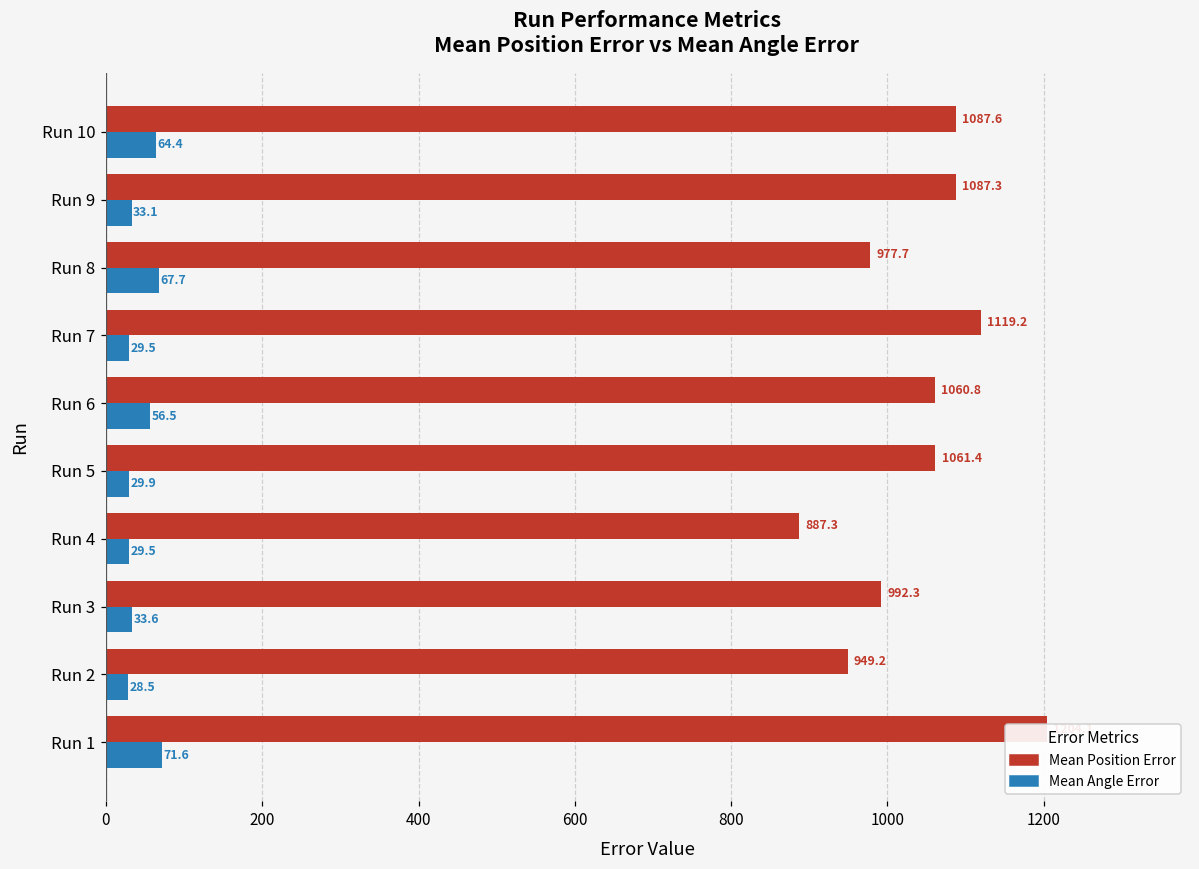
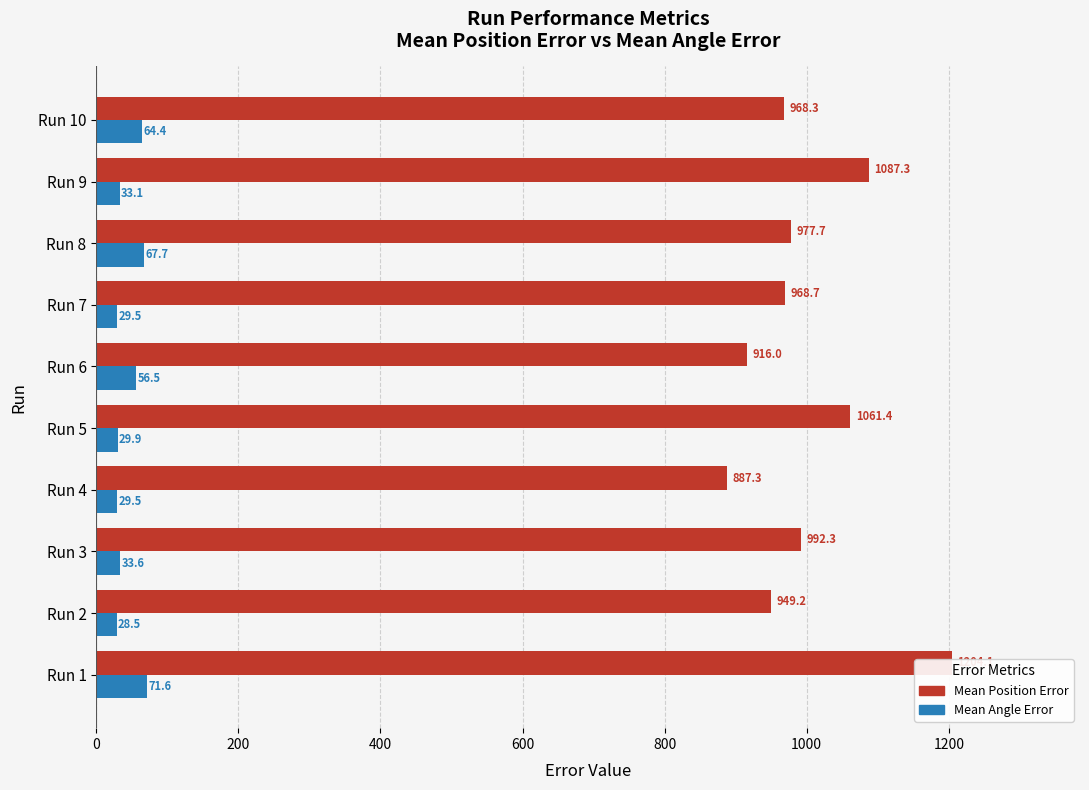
Mean Position Error, Run 10: 1087.6 -> 968.3
Mean Position Error, Run 7: 1119.2 -> 968.7
Mean Position Error, Run 6: 1060.8 -> 916.0
